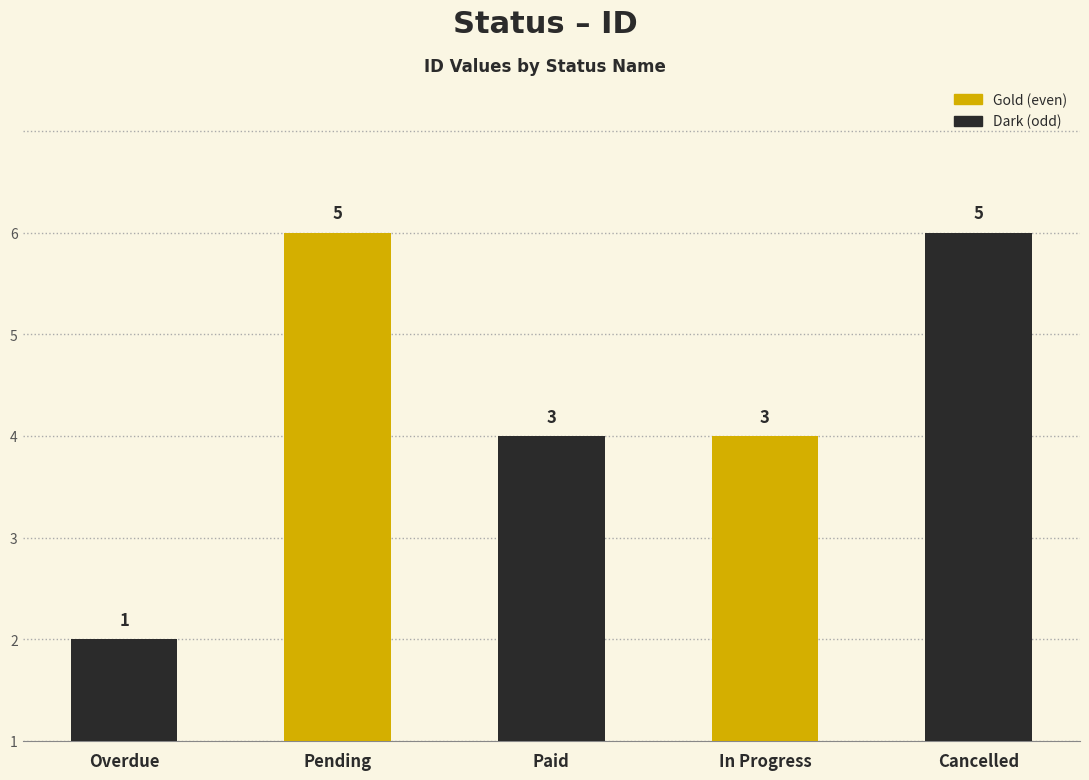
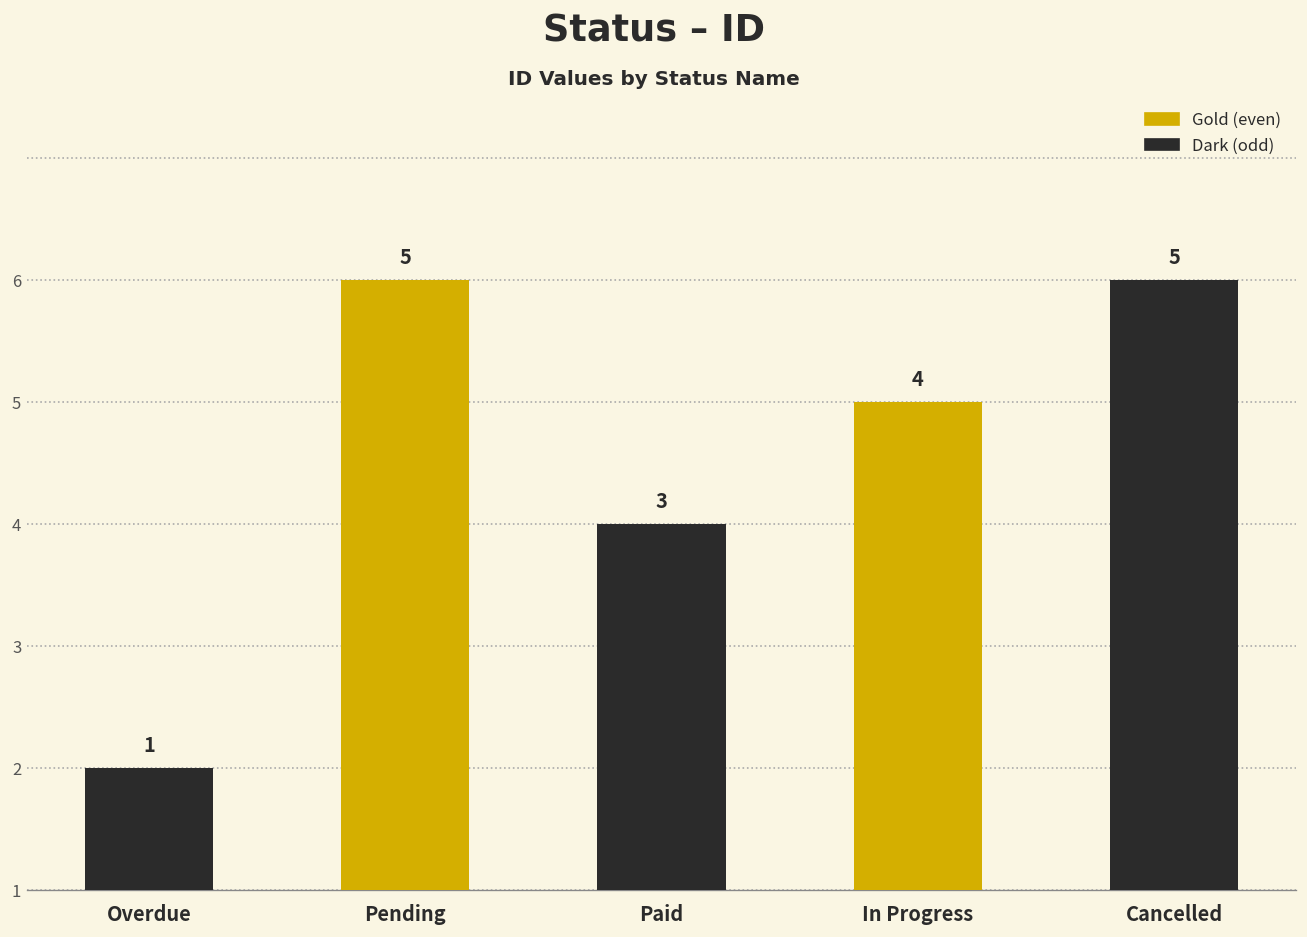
In Progress: 3 -> 4
